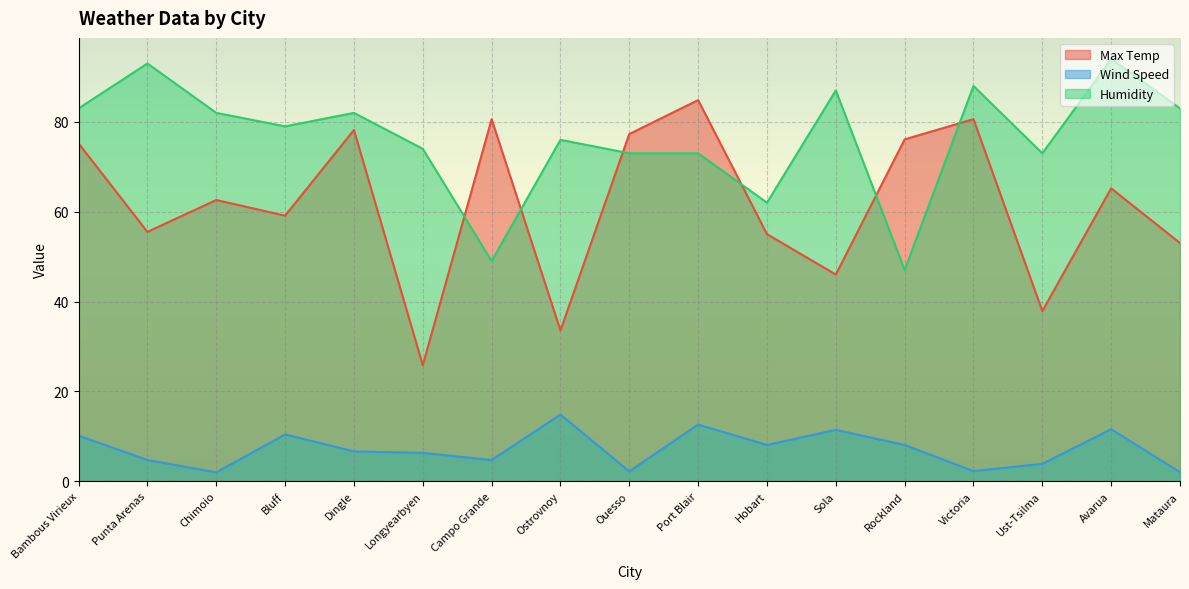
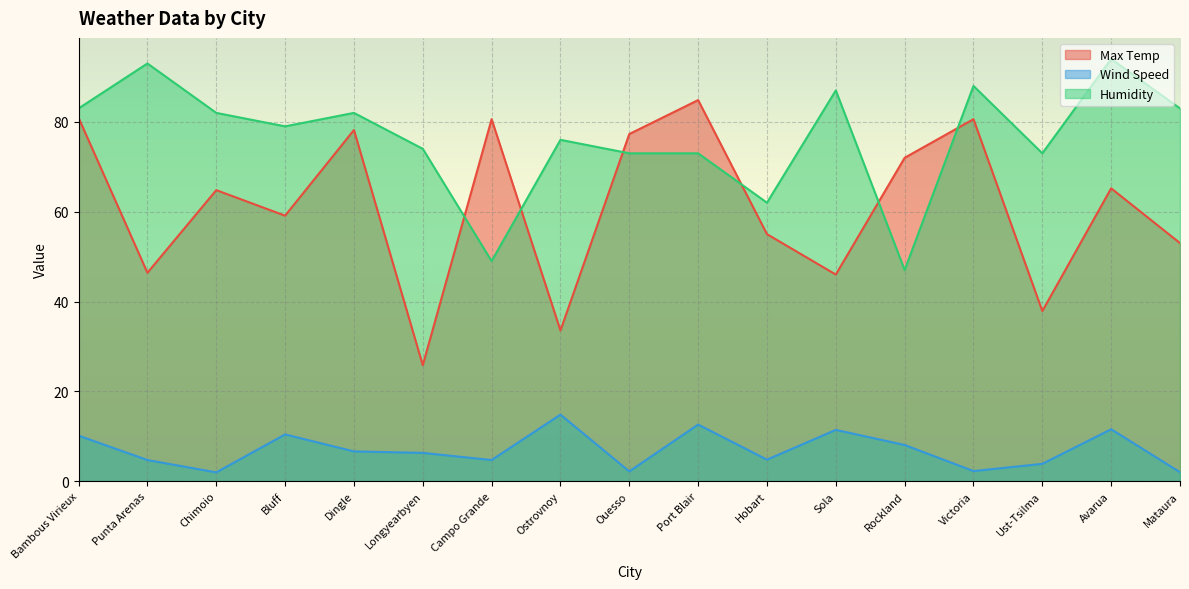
Max Temp, Bambous Virieux: 75 -> 81
Max Temp, Punta Arenas: 56 -> 46
Max Temp, Chimoio: 63 -> 65
Wind Speed, Hobart: 8 -> 5
Max Temp, Rockland: 76 -> 72
